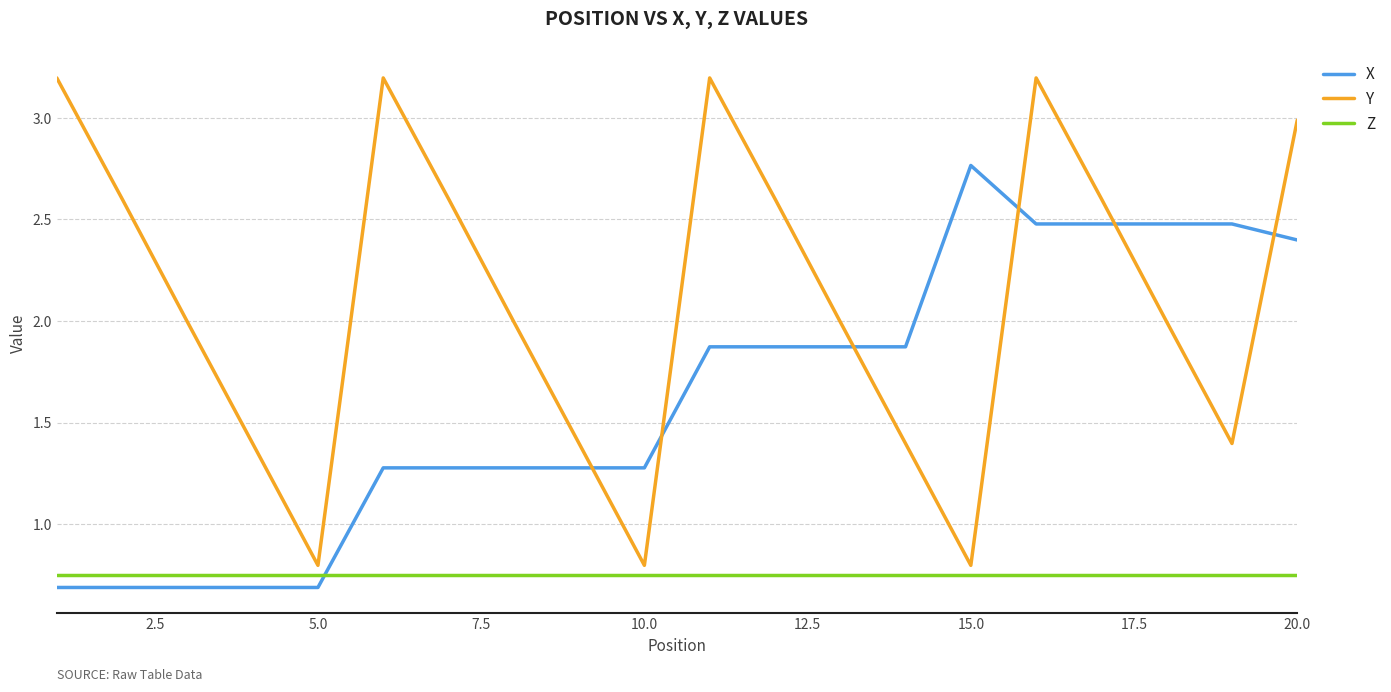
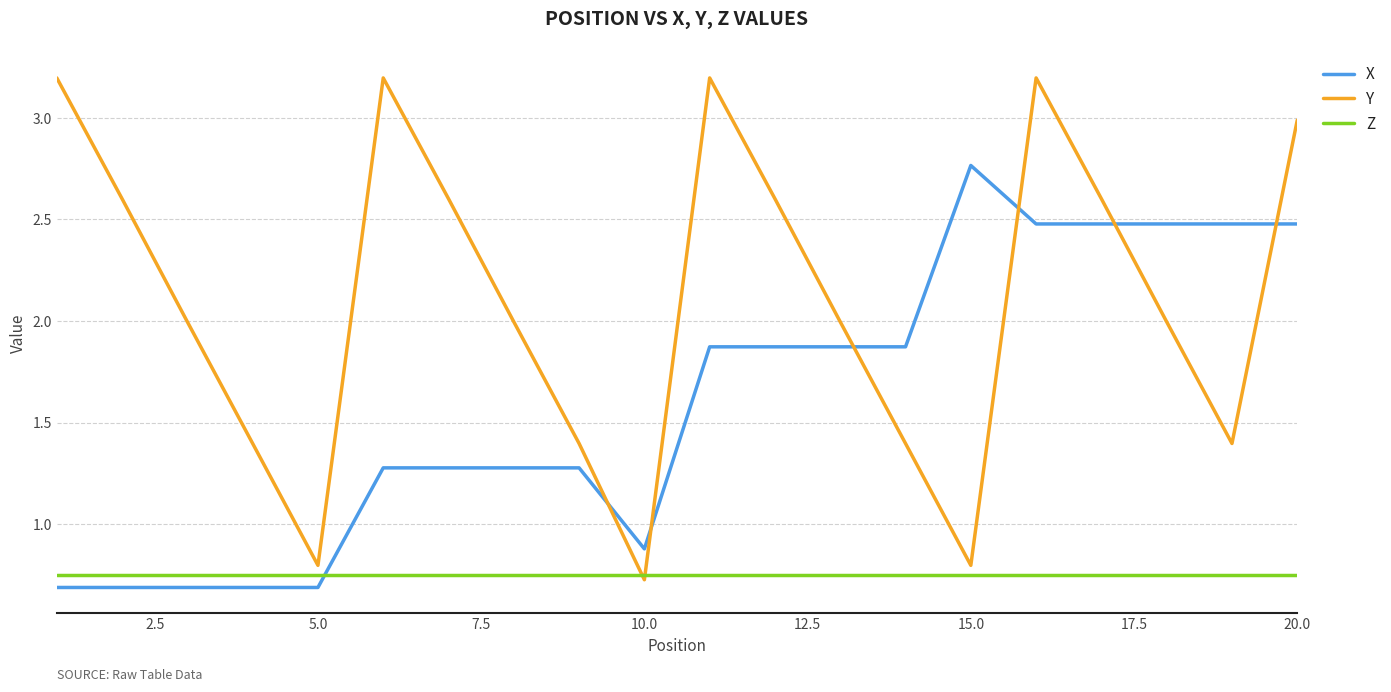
X, 10.0: 1.28 -> 0.88
Y, 10.0: 0.80 -> 0.73
X, 20.0: 2.40 -> 2.48
